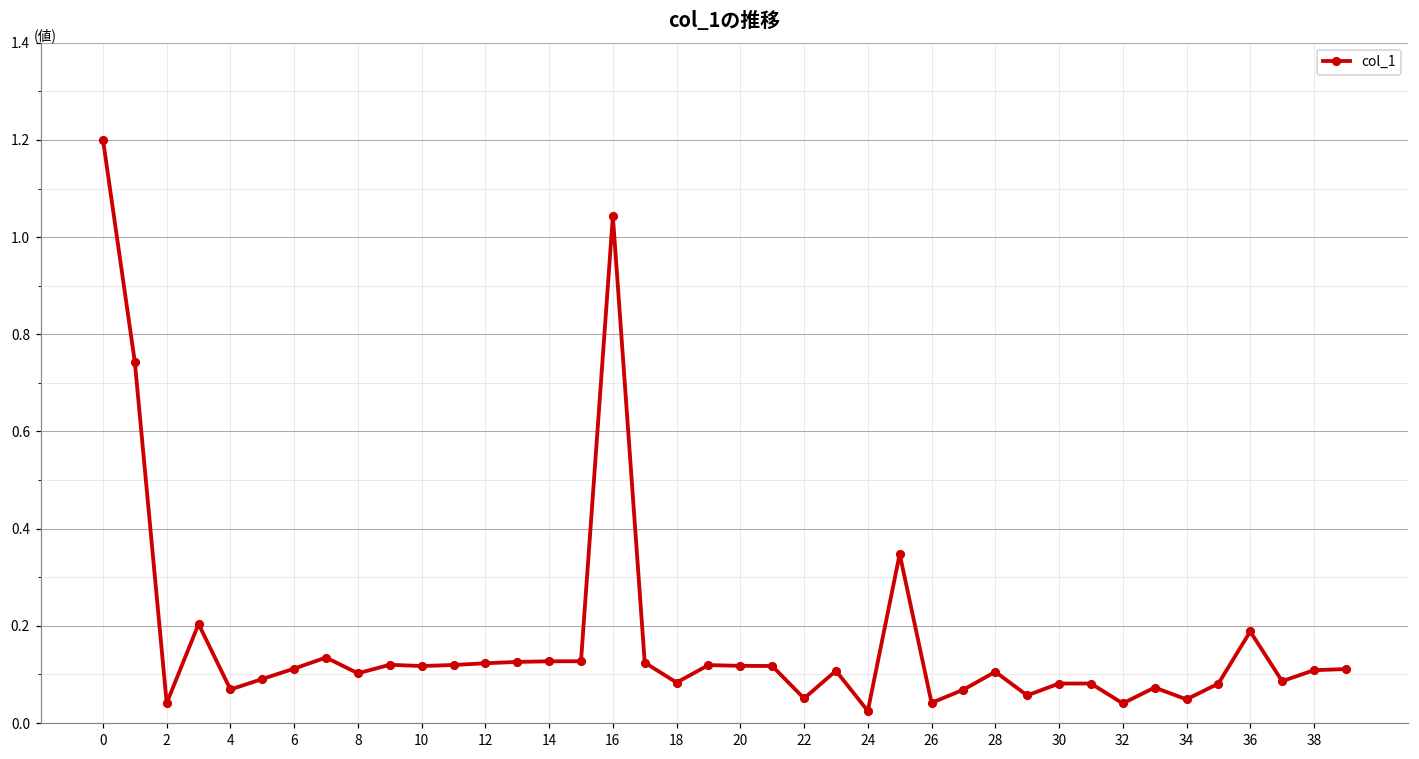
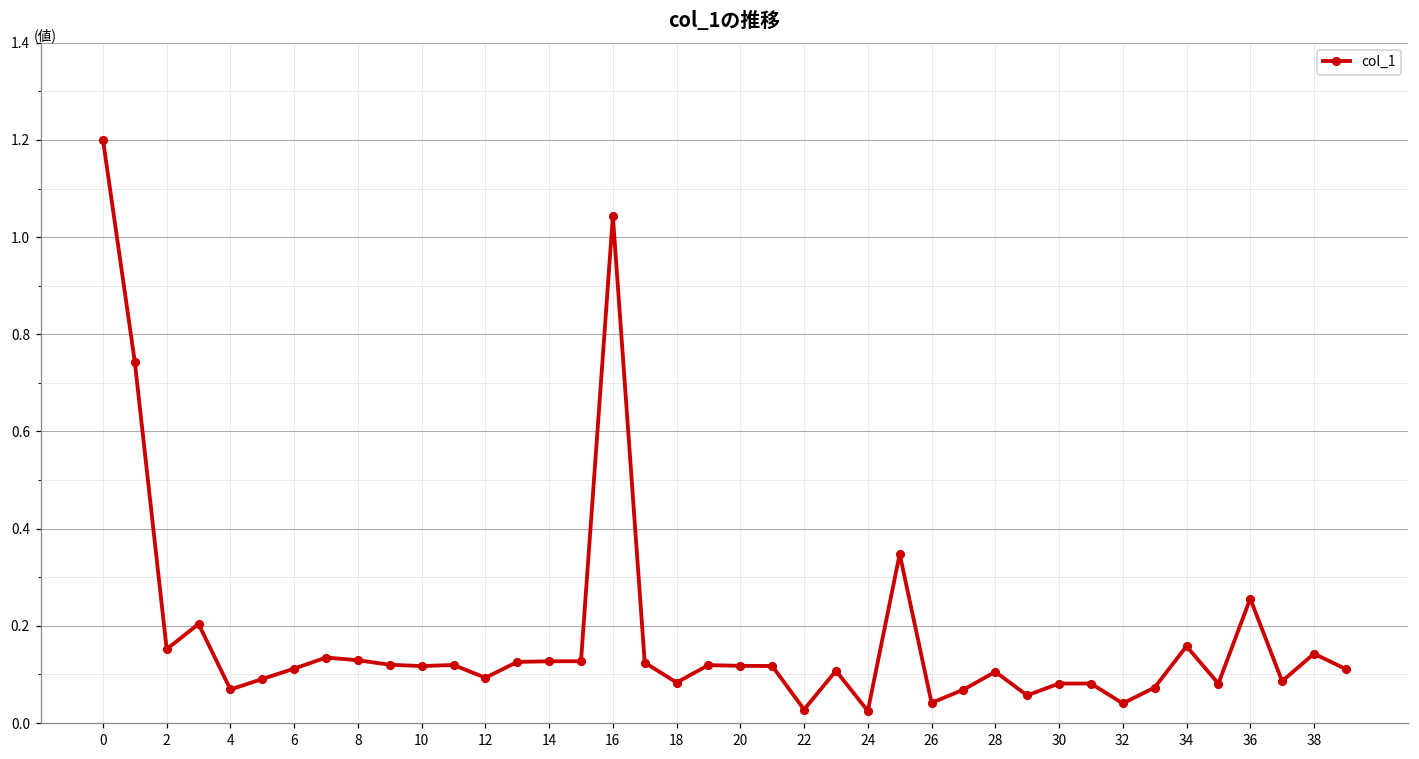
2: 0.04 -> 0.15
8: 0.10 -> 0.13
12: 0.12 -> 0.09
22: 0.05 -> 0.03
34: 0.05 -> 0.16
36: 0.19 -> 0.26
38: 0.11 -> 0.14
